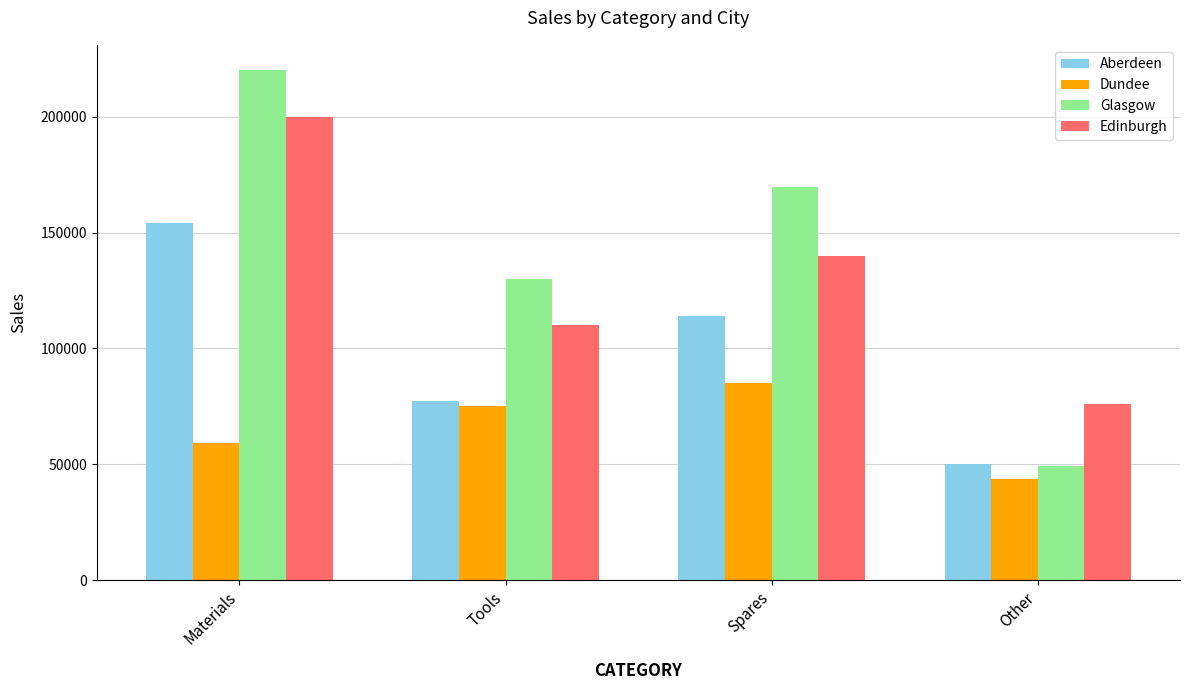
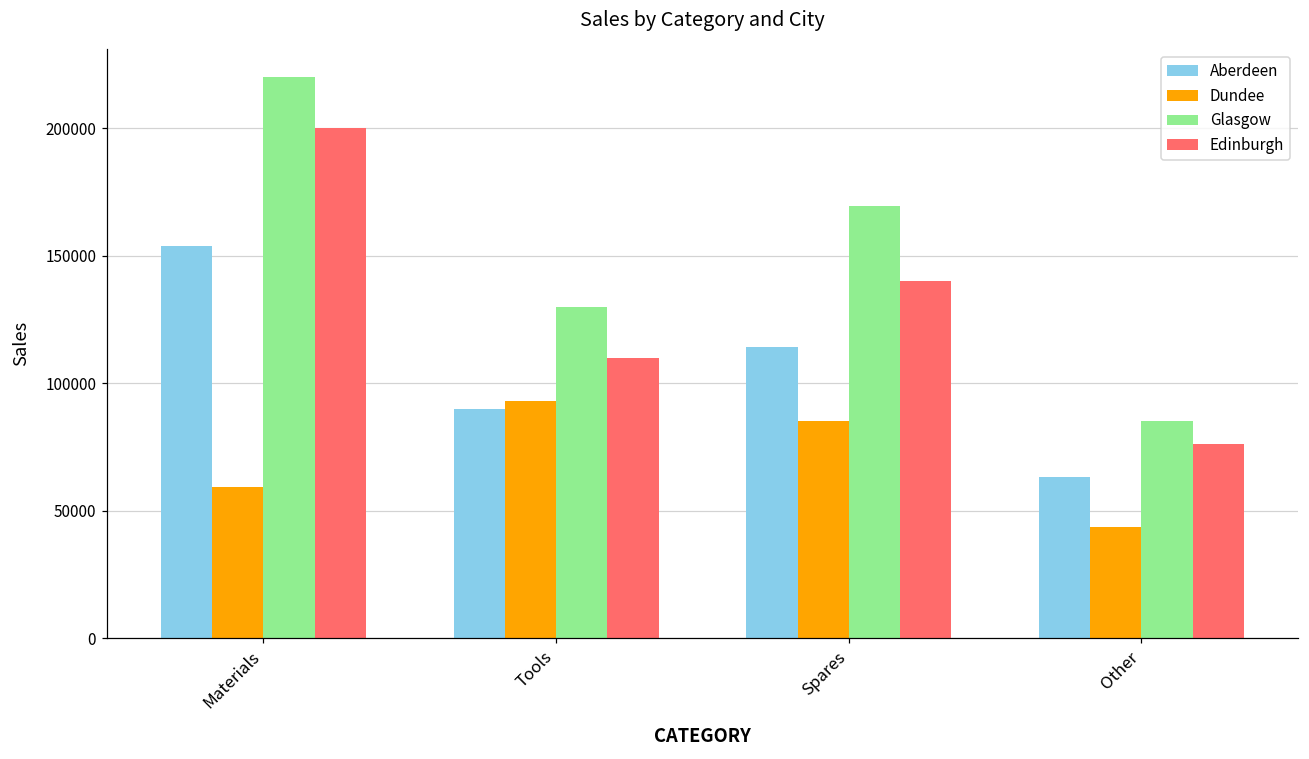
Aberdeen, Tools: 77000 -> 90000
Dundee, Tools: 75000 -> 93000
Aberdeen, Other: 50000 -> 63000
Glasgow, Other: 49000 -> 85000
